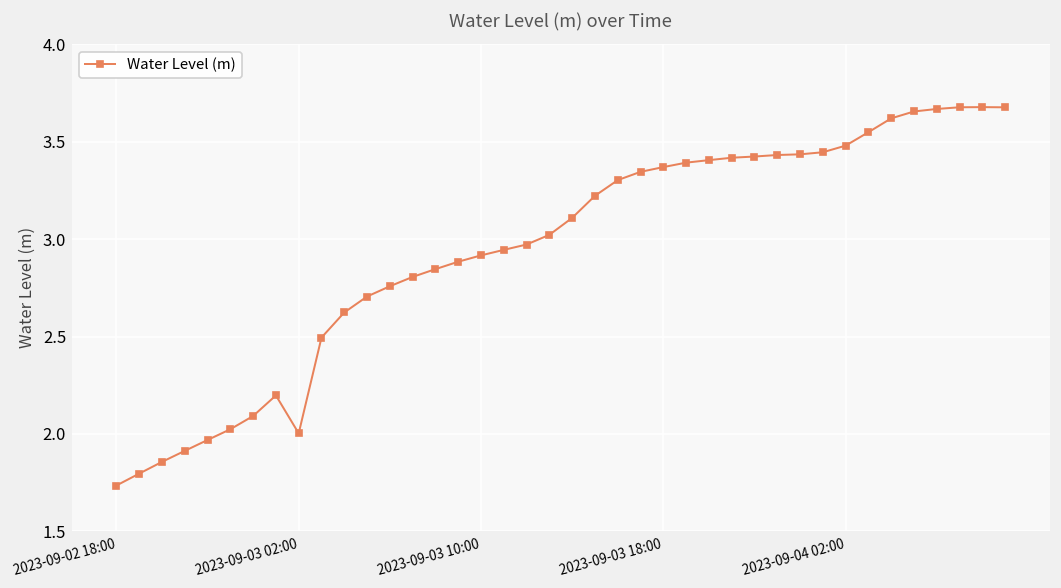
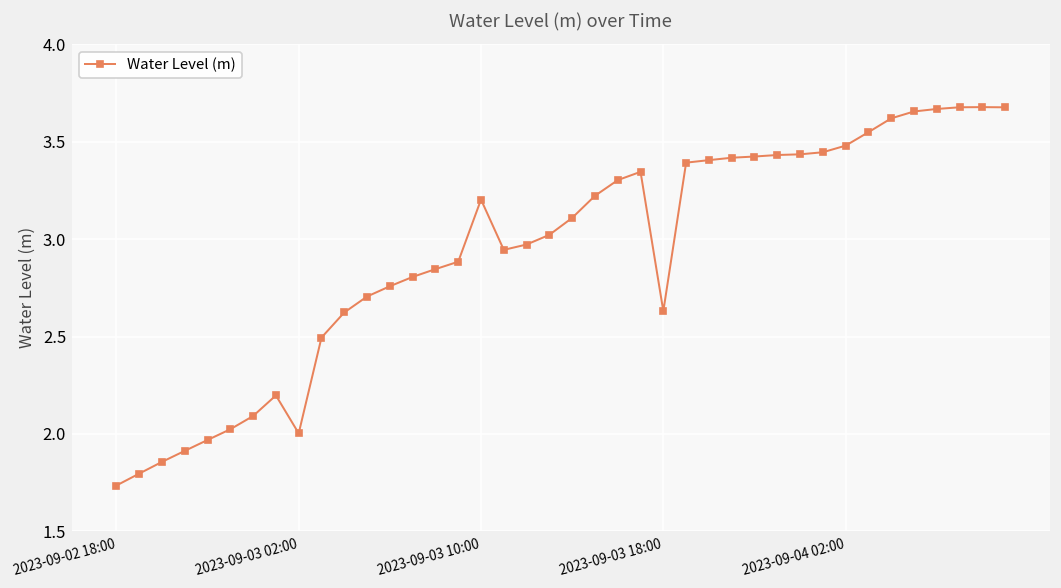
2023-09-03 10:00: 2.92 -> 3.20
2023-09-03 18:00: 3.37 -> 2.63
